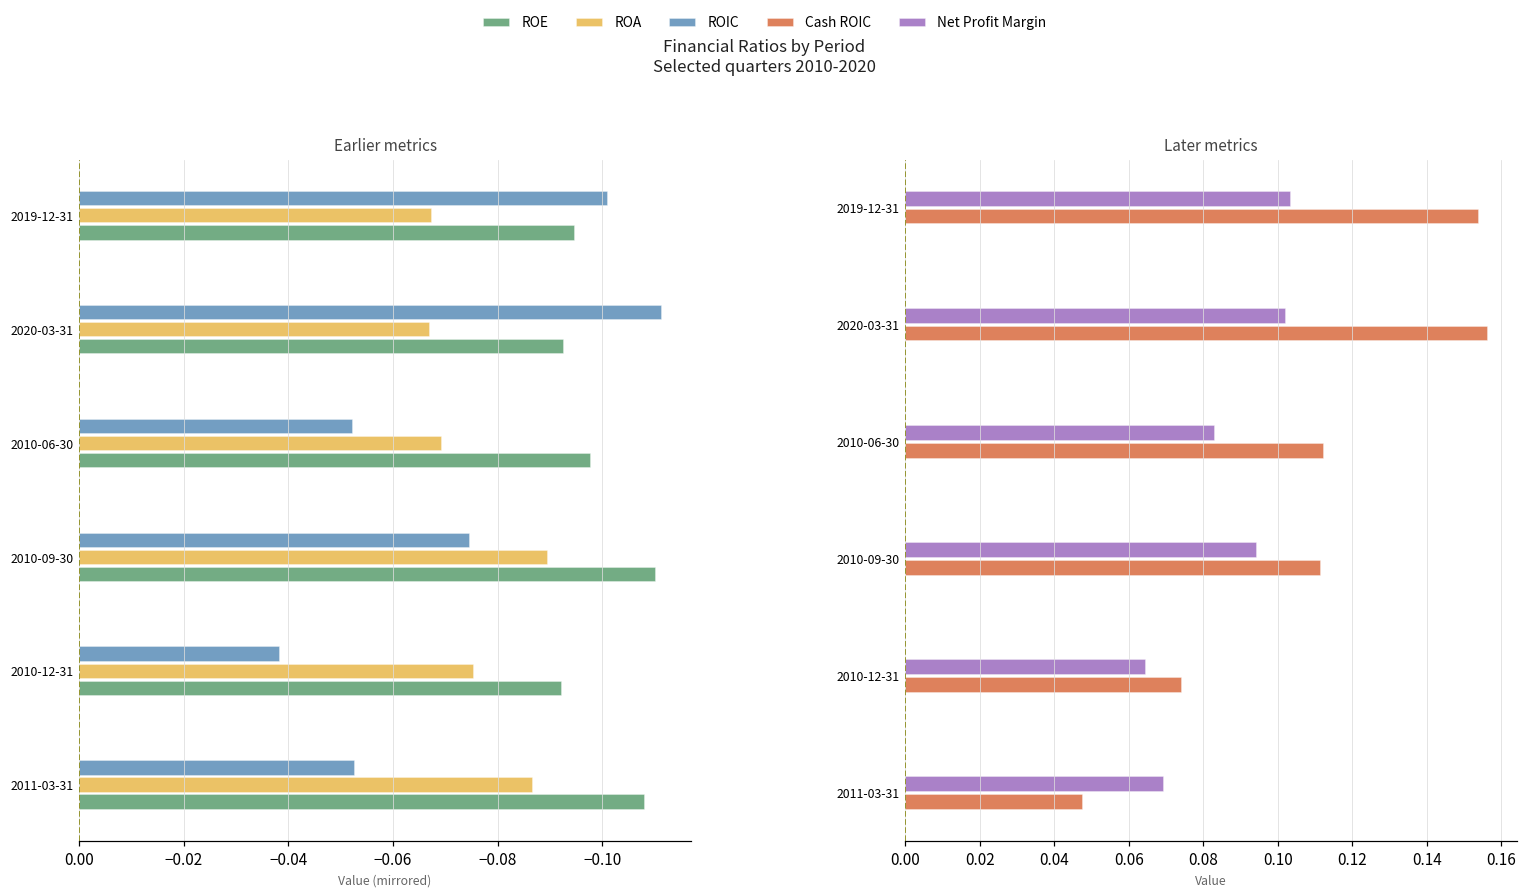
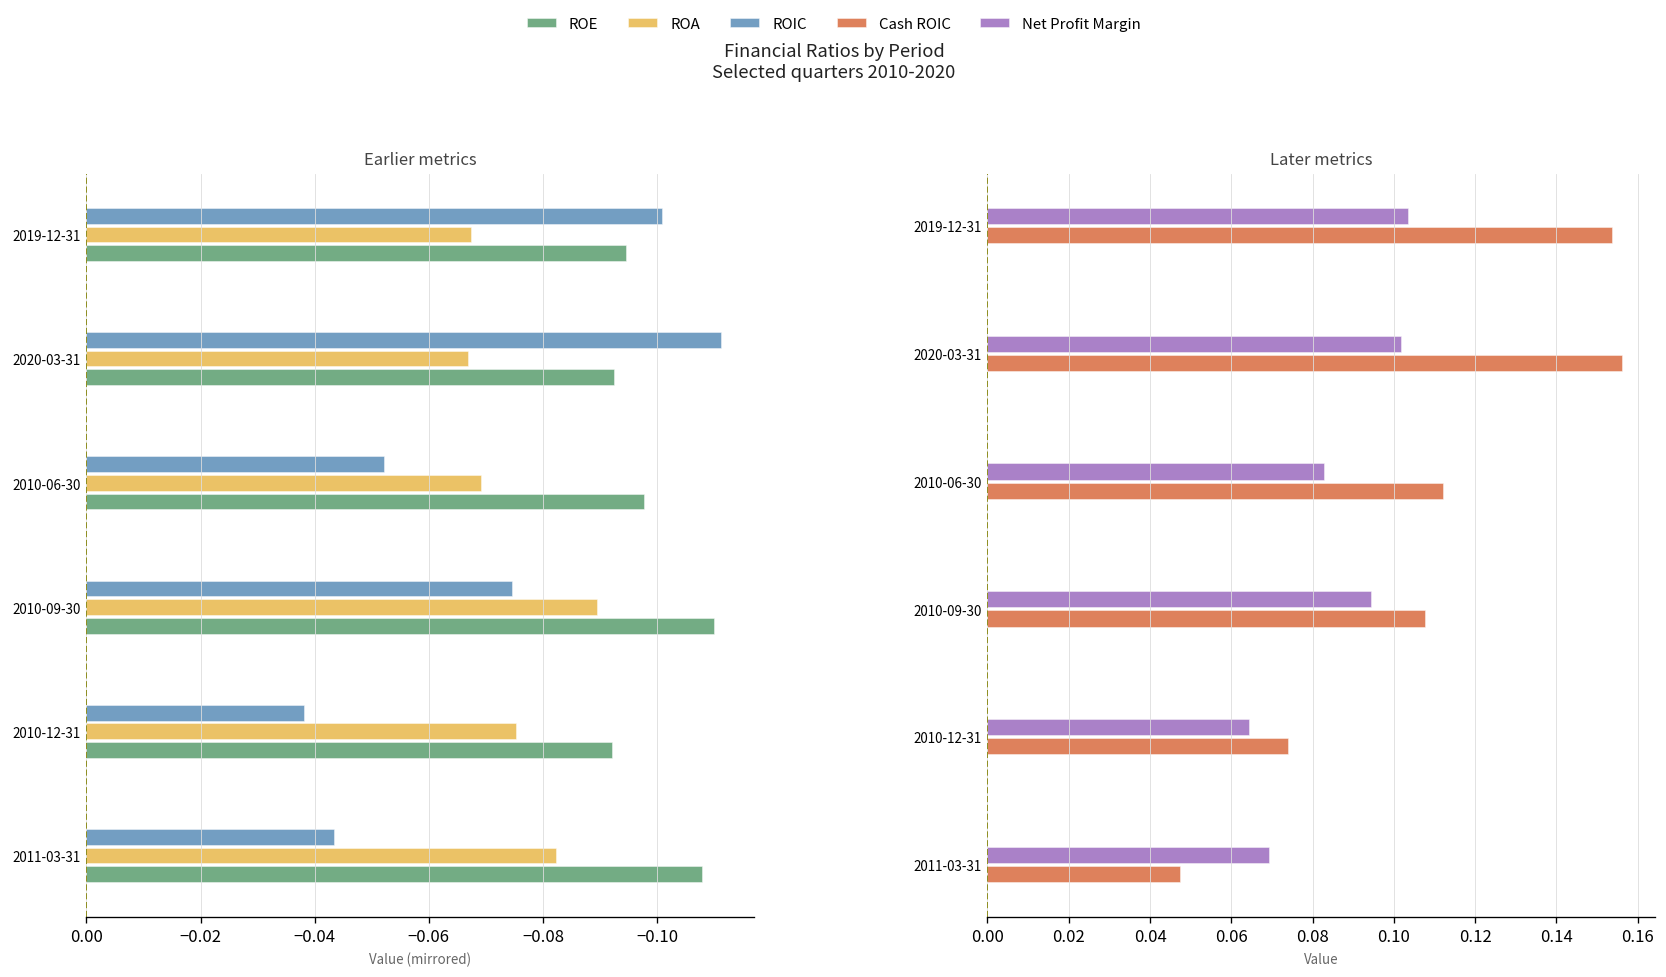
Earlier metrics, ROIC, 2011-03-31: -0.053 -> -0.044
Earlier metrics, ROA, 2011-03-31: -0.087 -> -0.082
Later metrics, Cash ROIC, 2010-09-30: 0.112 -> 0.108
